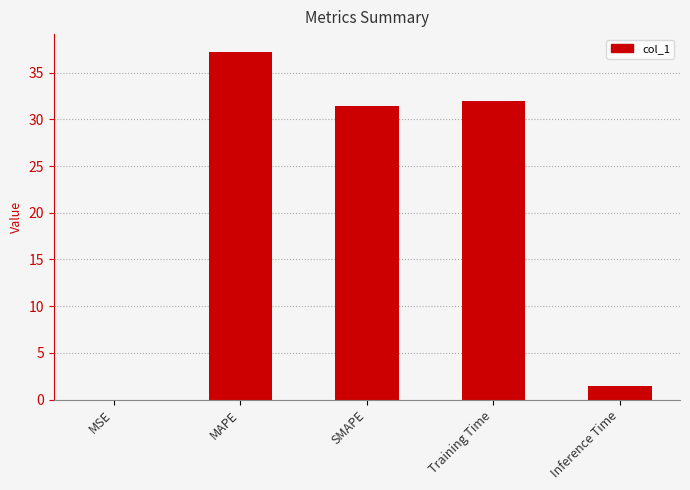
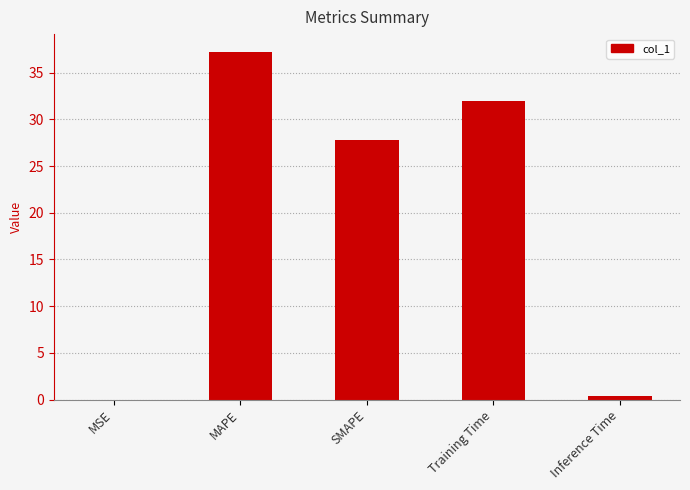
SMAPE: 31 -> 28
Inference Time: 1 -> 0
